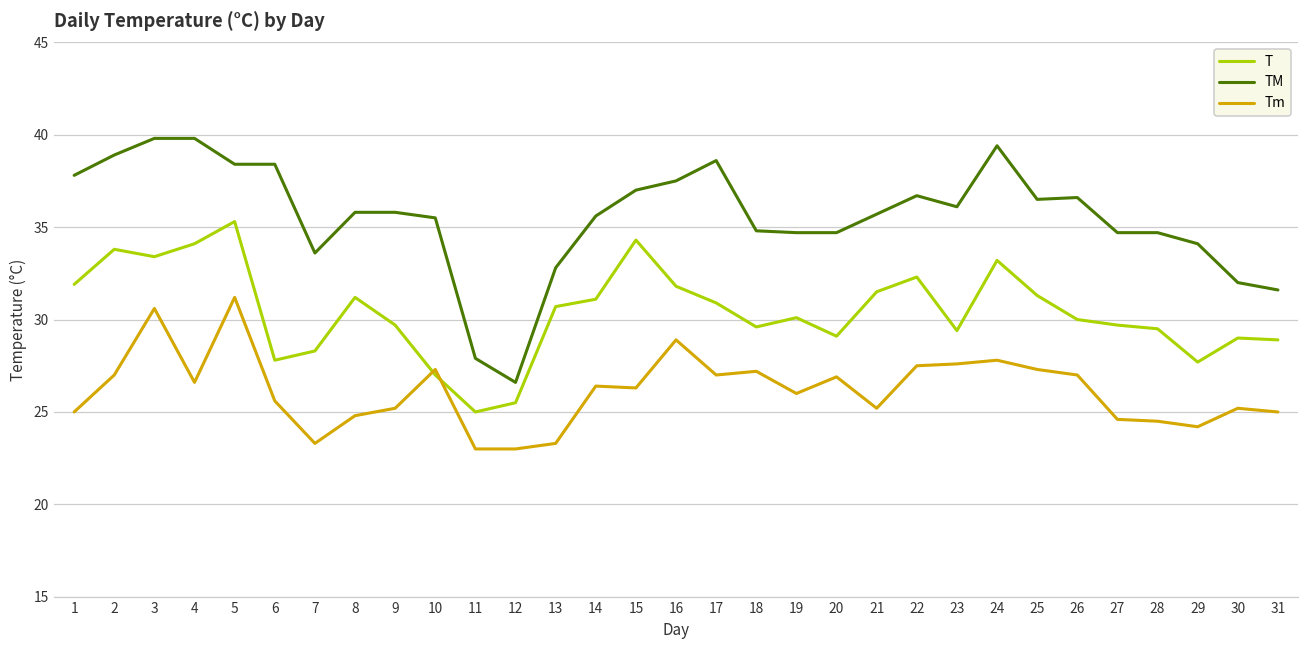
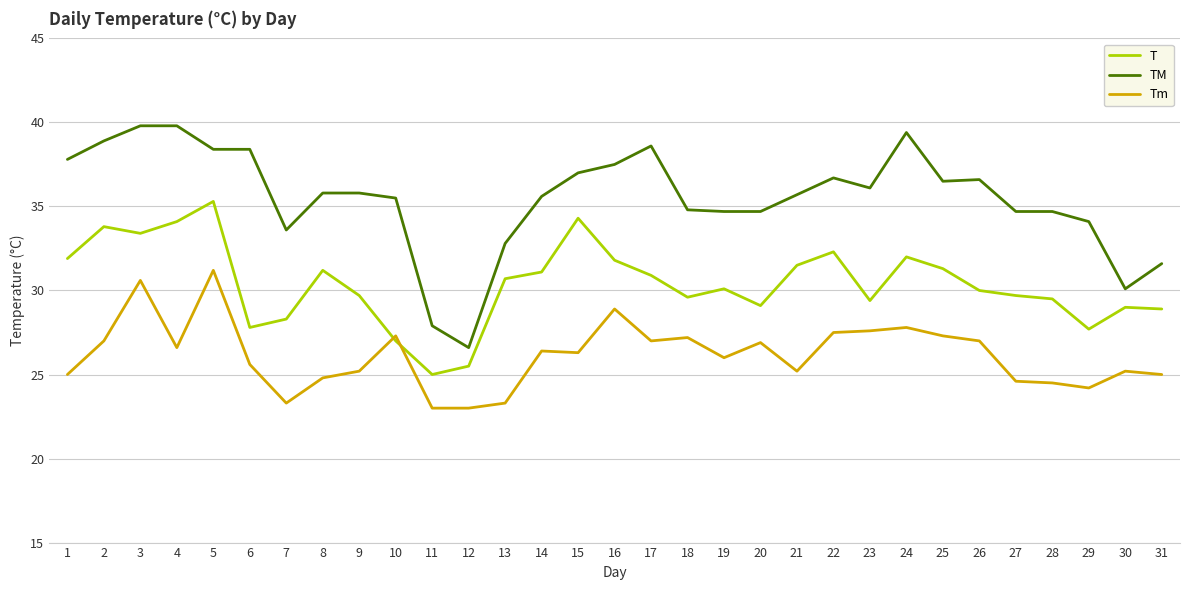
T, 24: 33.2 -> 32.0
TM, 30: 32.0 -> 30.1
